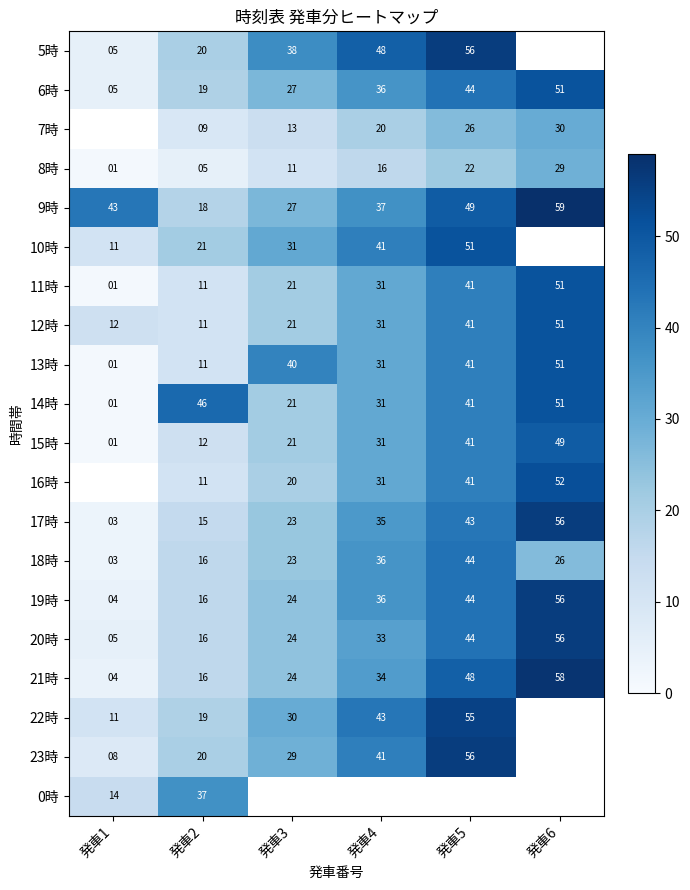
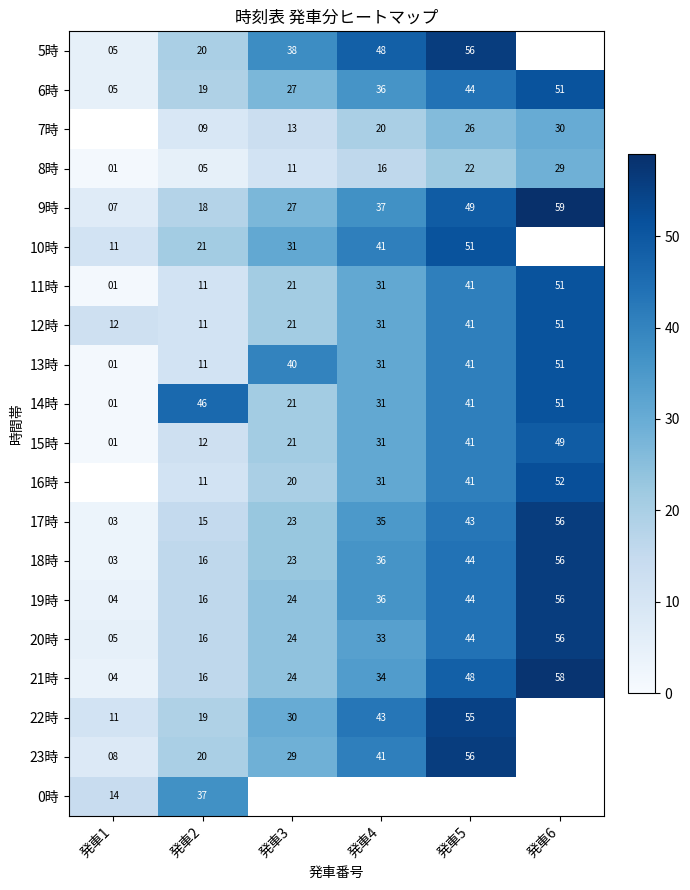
9時, 発車1: 43 -> 07
18時, 発車6: 26 -> 56
